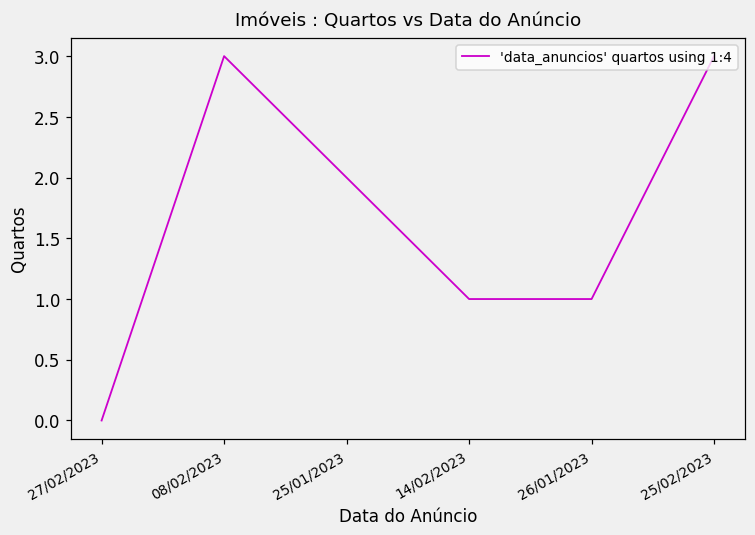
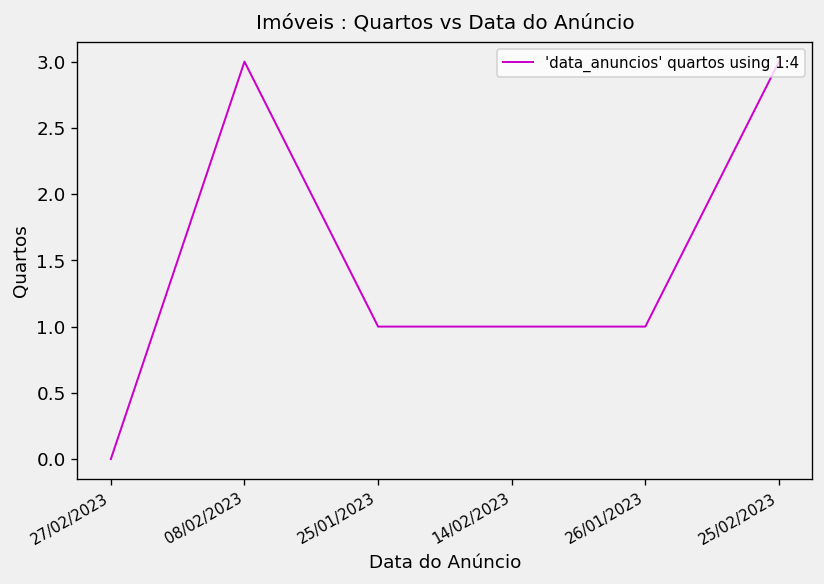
25/01/2023: 2 -> 1
